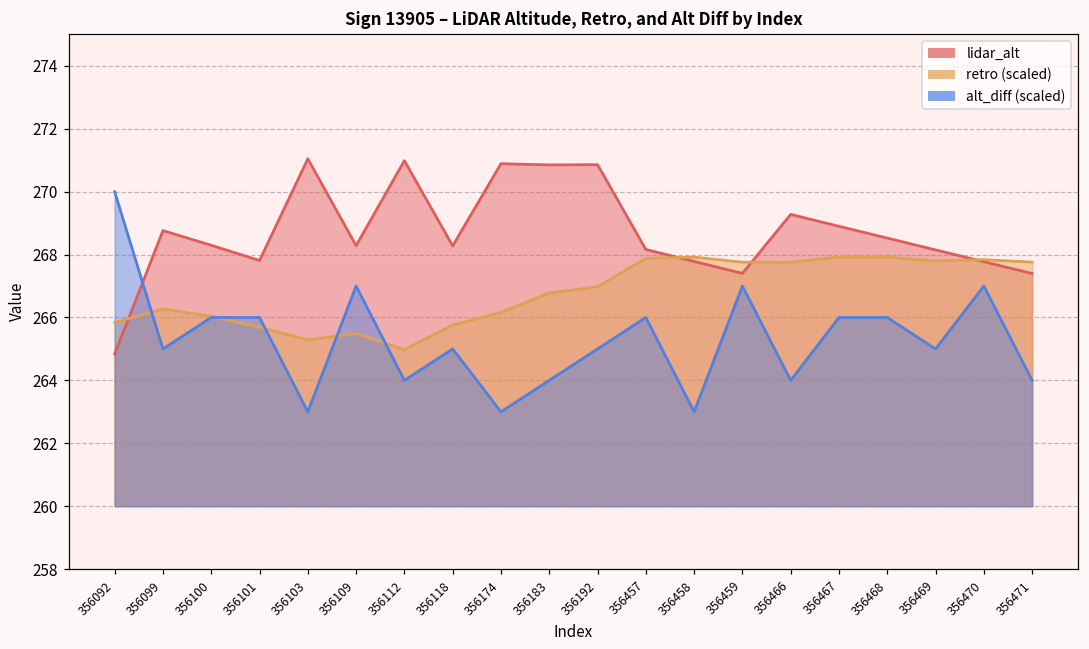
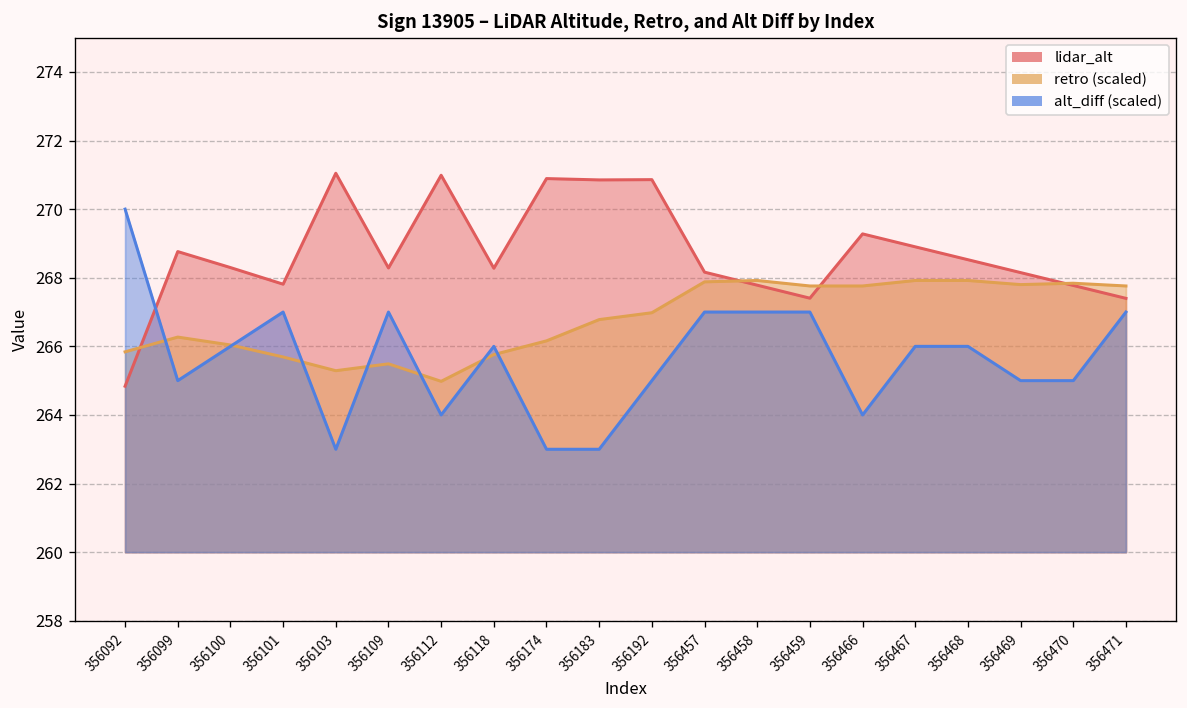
alt_diff (scaled), 356101: 266.0 -> 267.0
alt_diff (scaled), 356118: 265.0 -> 266.0
alt_diff (scaled), 356183: 264.0 -> 263.0
alt_diff (scaled), 356457: 266.0 -> 267.0
alt_diff (scaled), 356458: 263.0 -> 267.0
alt_diff (scaled), 356470: 267.0 -> 265.0
alt_diff (scaled), 356471: 264.0 -> 267.0
